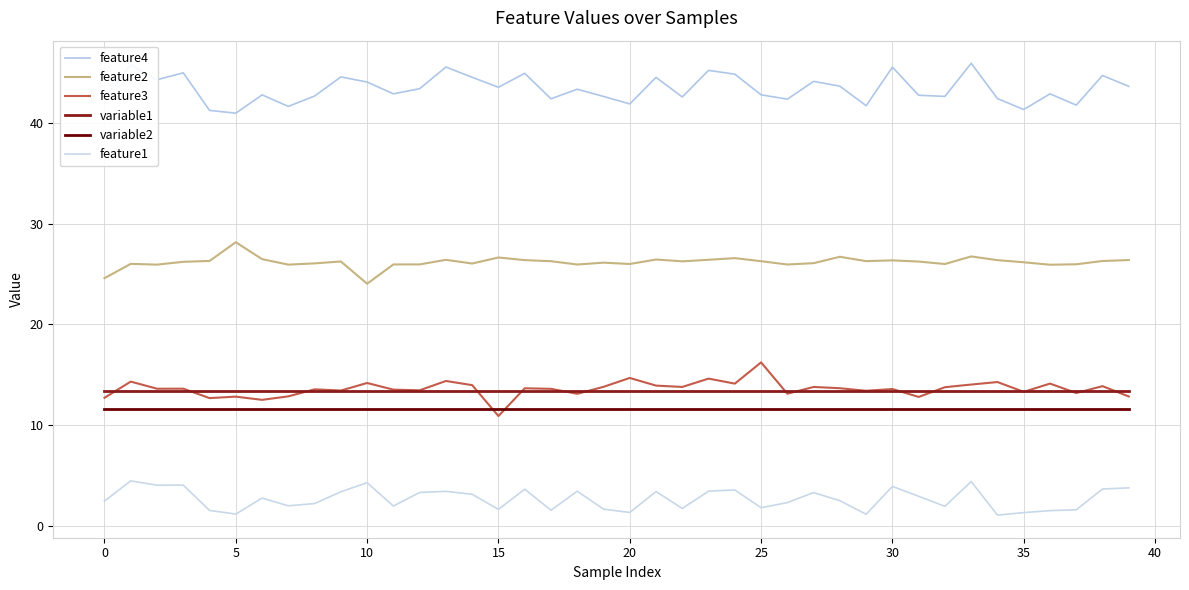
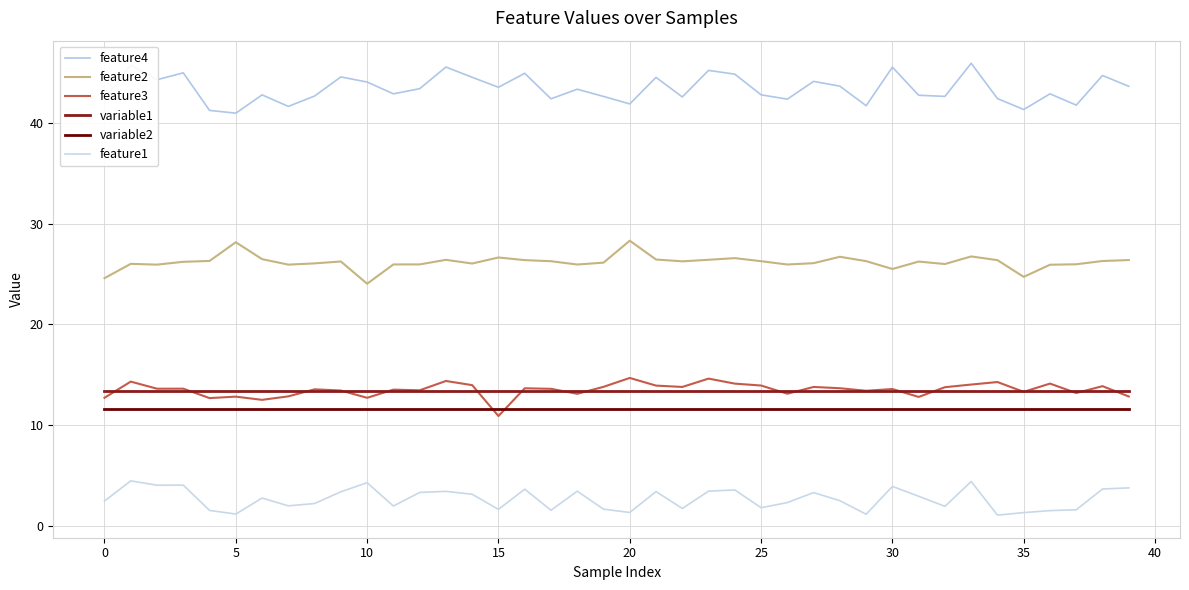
feature3, 10: 14.2 -> 12.7
feature2, 20: 26.0 -> 28.3
feature3, 25: 16.2 -> 13.9
feature2, 30: 26.4 -> 25.5
feature2, 35: 26.2 -> 24.7
